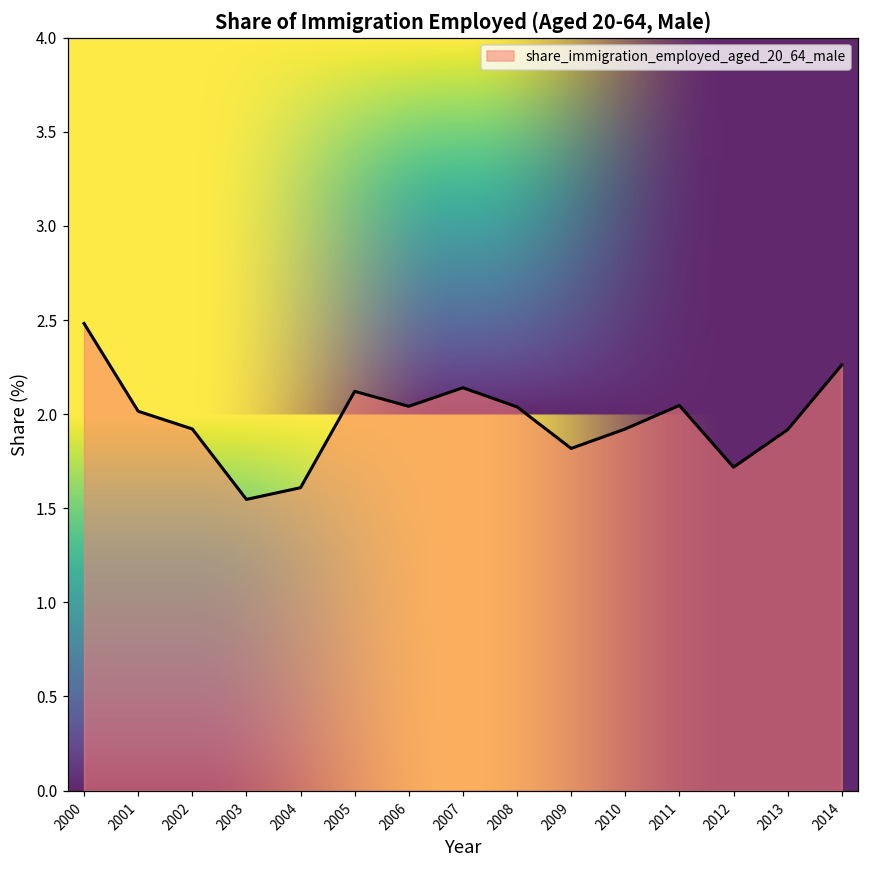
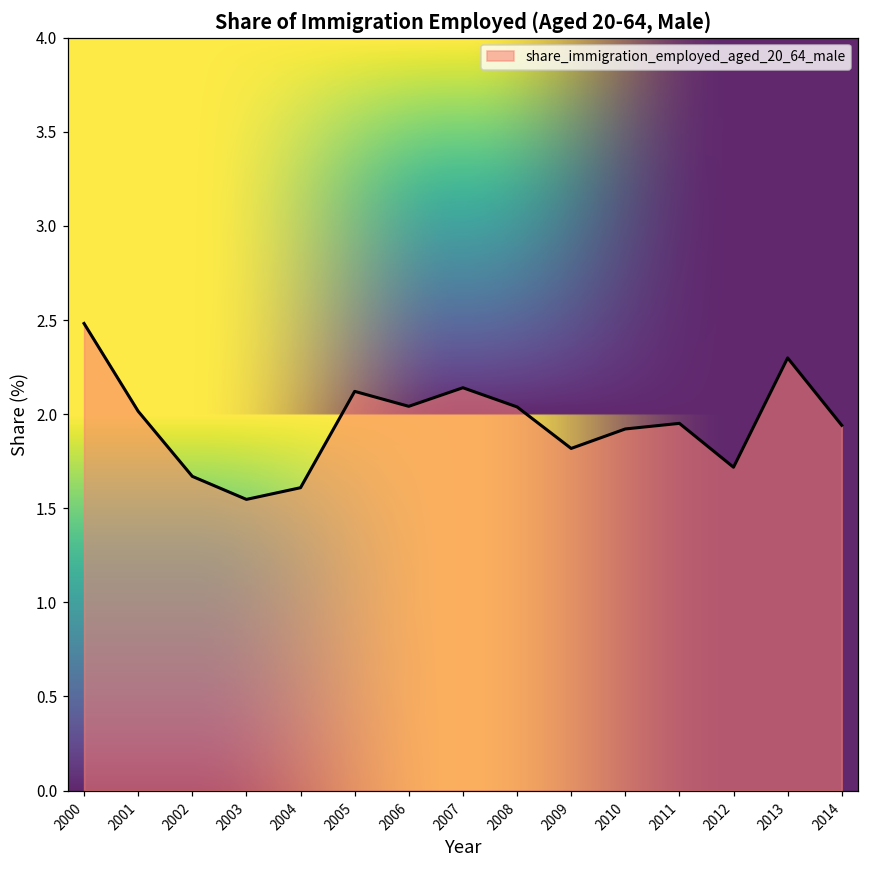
2002: 1.92 -> 1.67
2011: 2.05 -> 1.95
2013: 1.92 -> 2.30
2014: 2.26 -> 1.94
